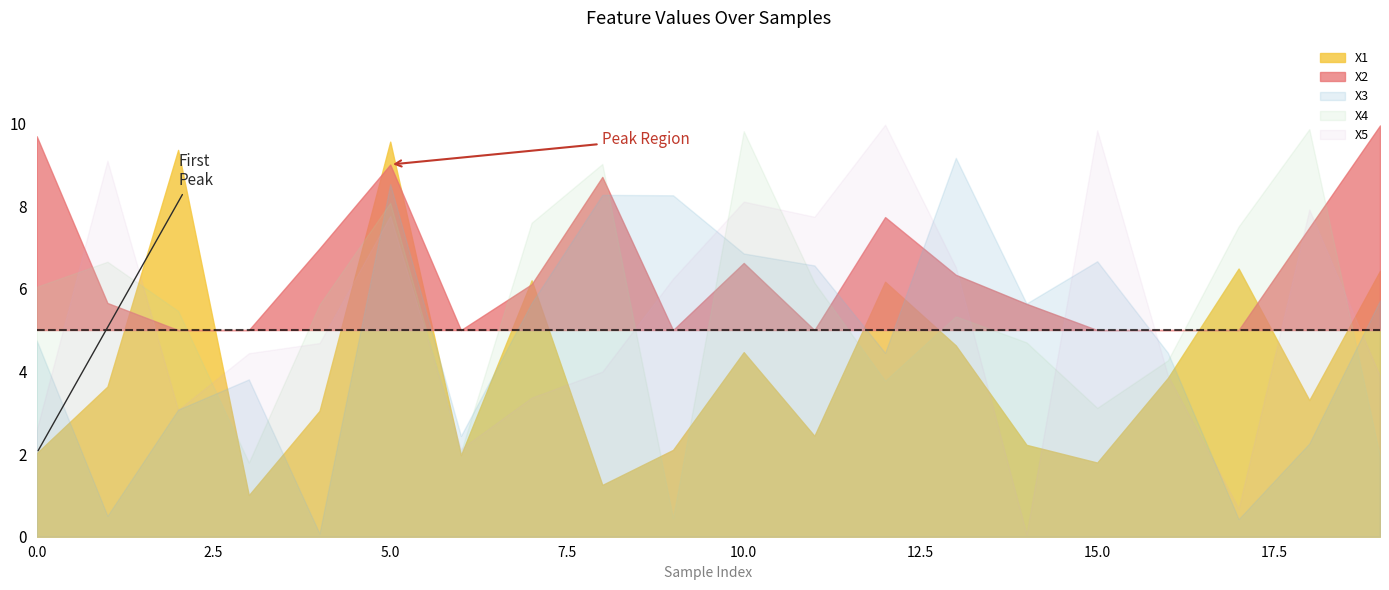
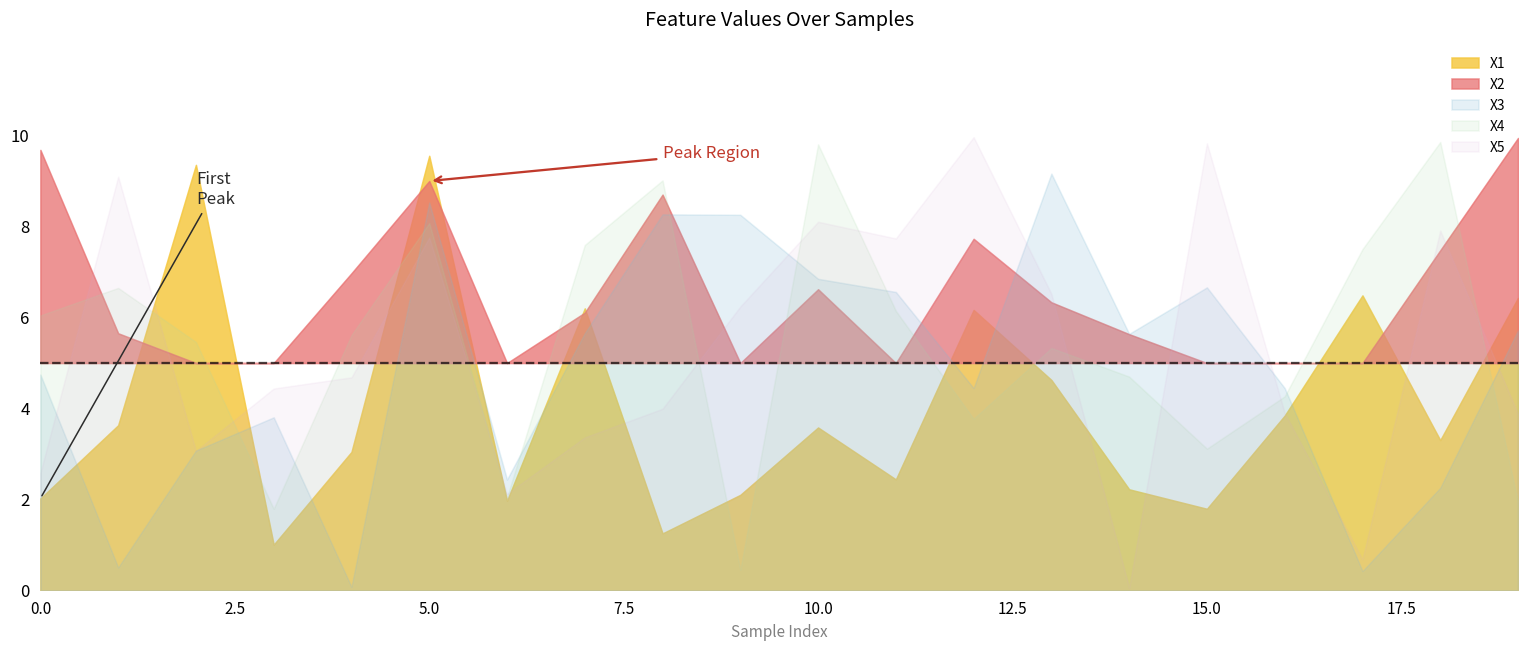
X1, 10.0: 4.5 -> 3.6
